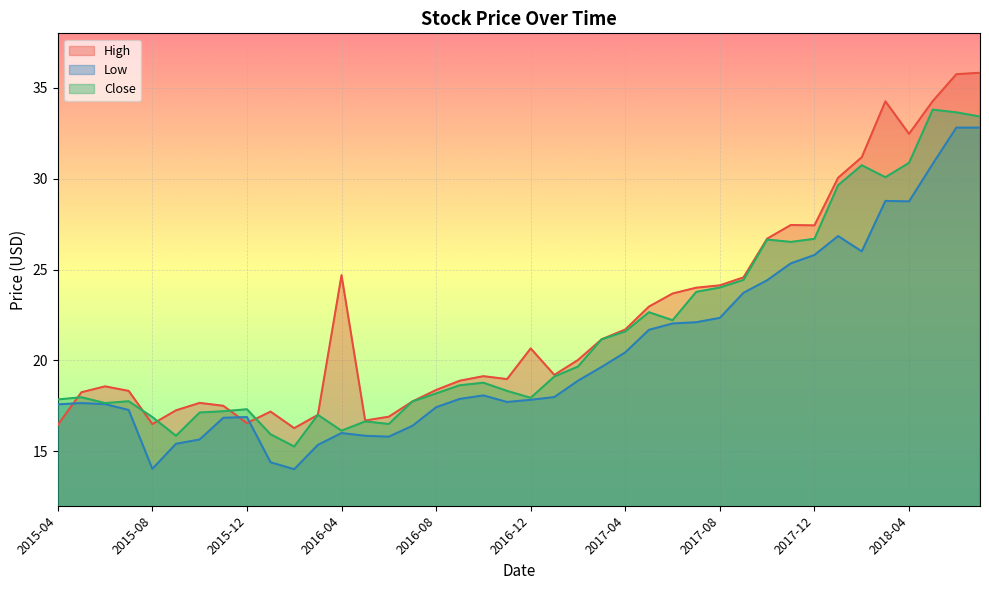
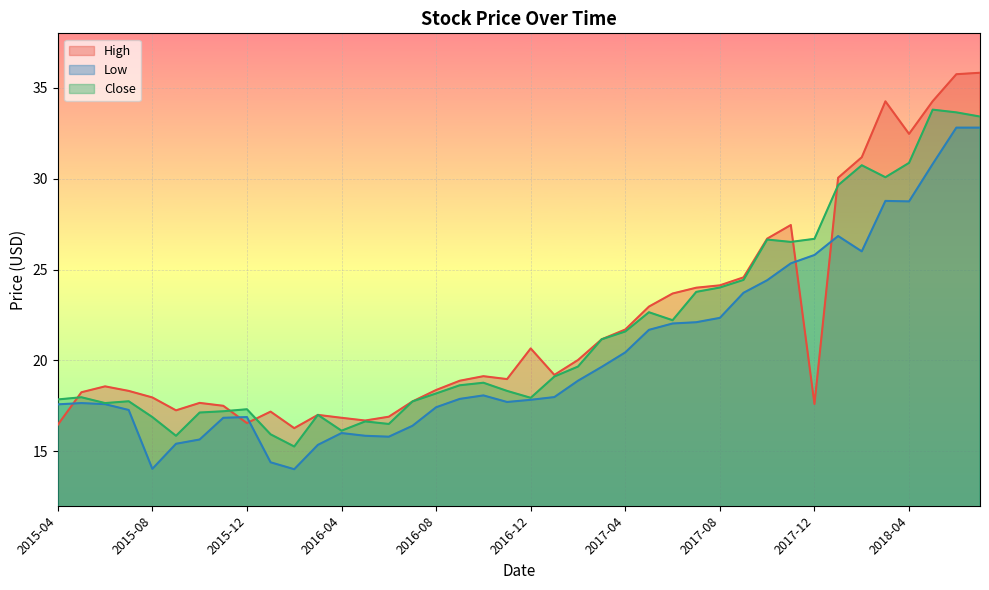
High, 2015-08: 16.5 -> 18.0
High, 2016-04: 24.7 -> 16.8
High, 2017-12: 27.4 -> 17.6
